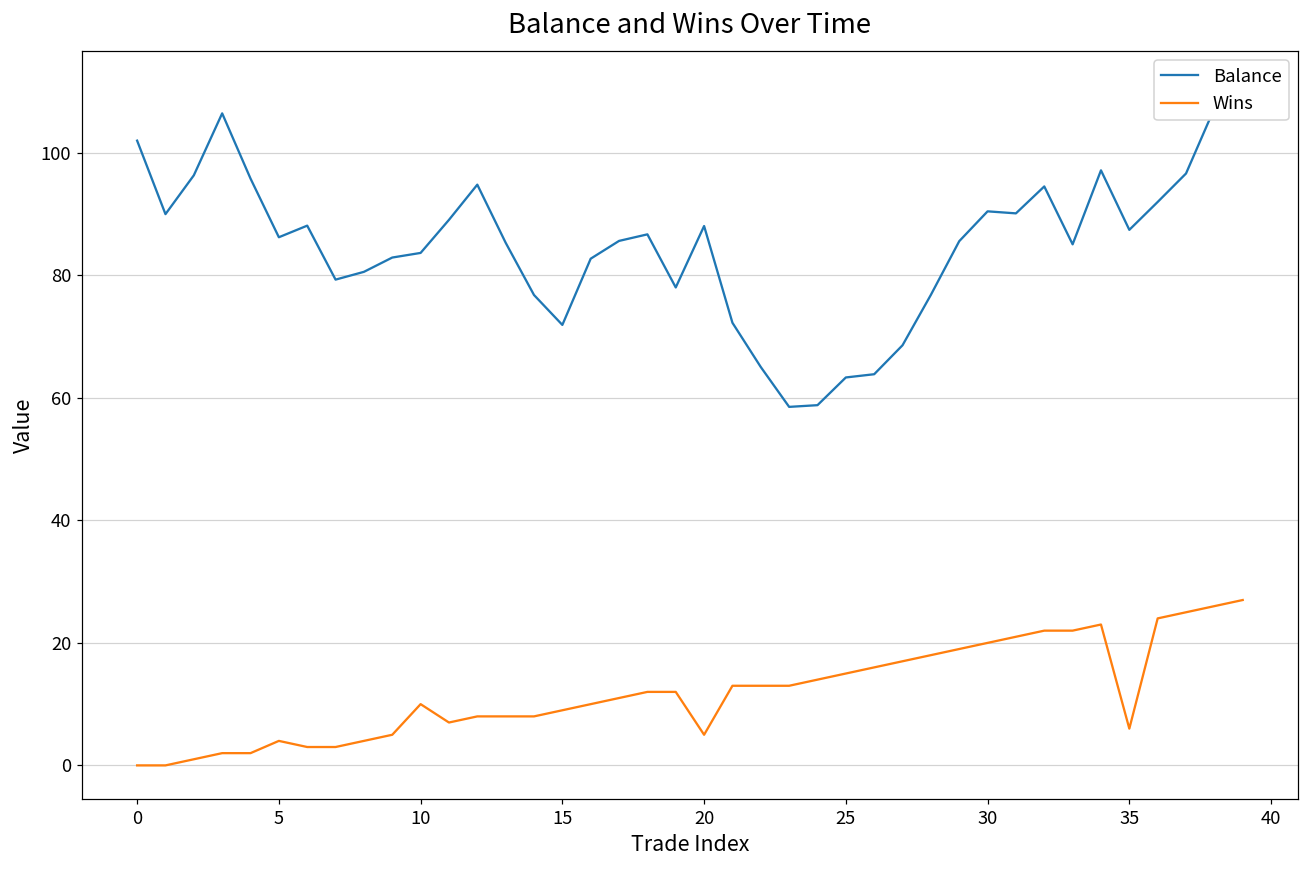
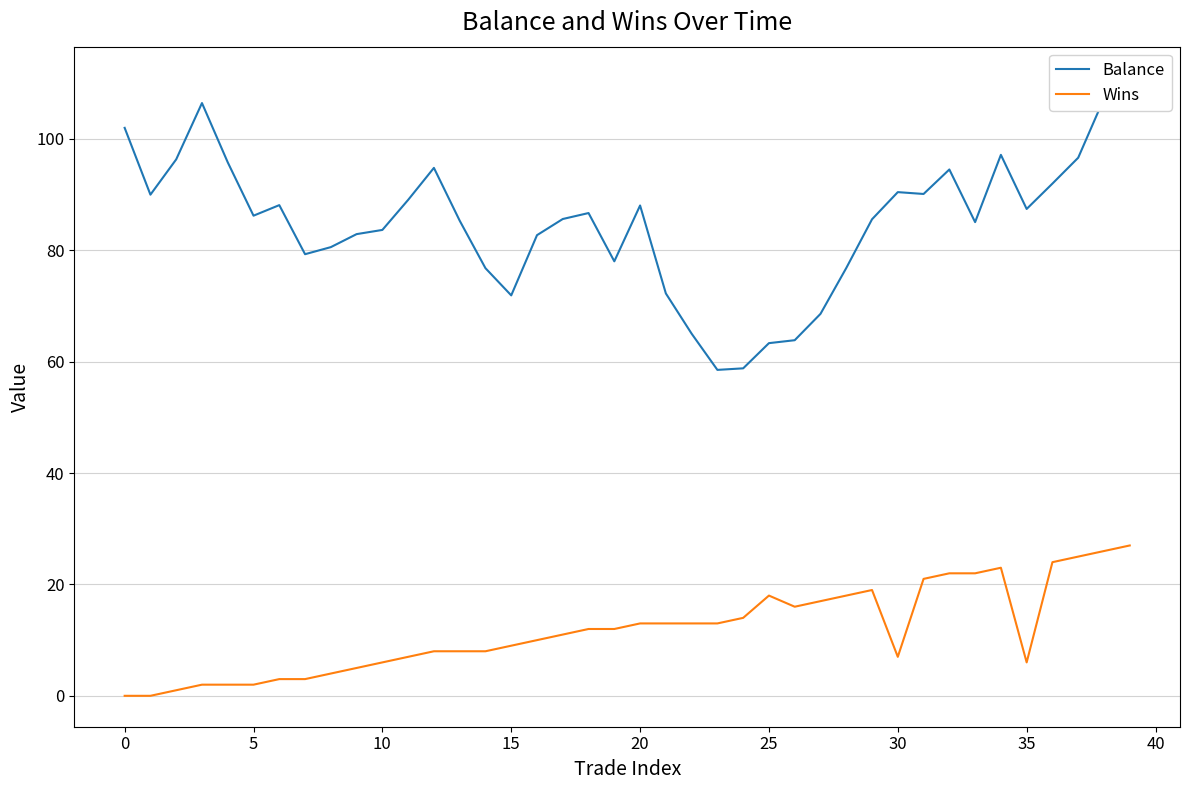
Wins, 5: 4 -> 2
Wins, 10: 10 -> 6
Wins, 20: 5 -> 13
Wins, 25: 15 -> 18
Wins, 30: 20 -> 7
